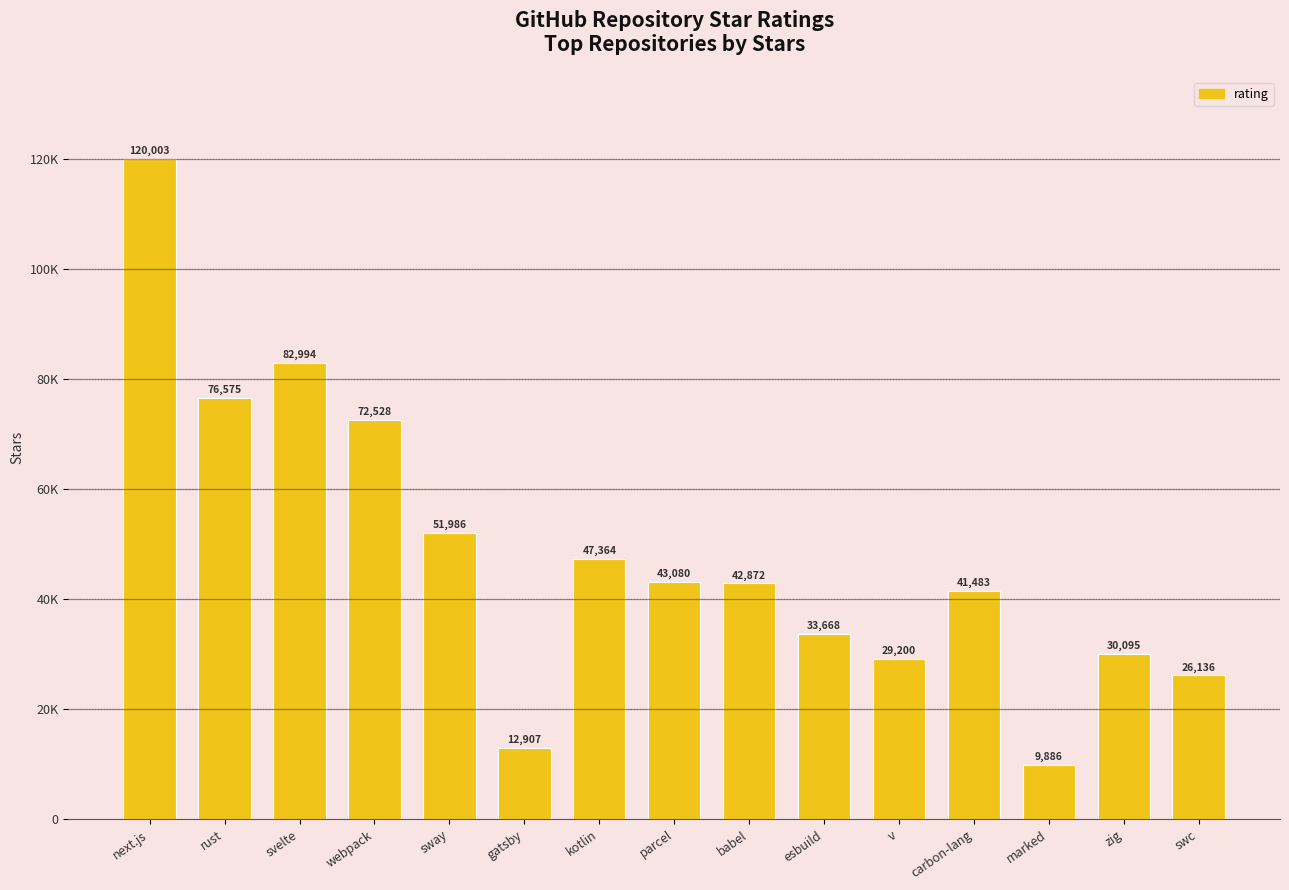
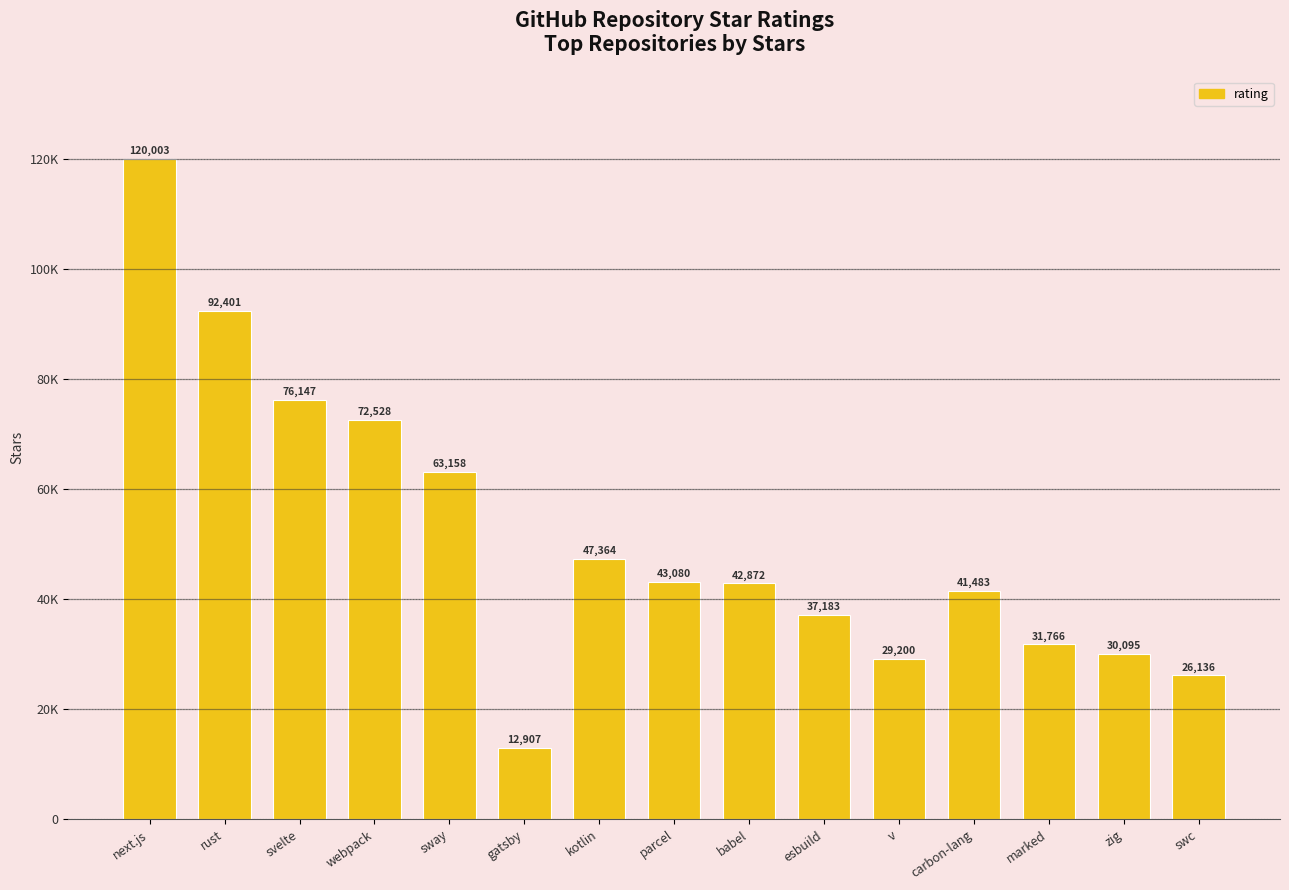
rust: 76,575 -> 92,401
svelte: 82,994 -> 76,147
sway: 51,986 -> 63,158
esbuild: 33,668 -> 37,183
marked: 9,886 -> 31,766
